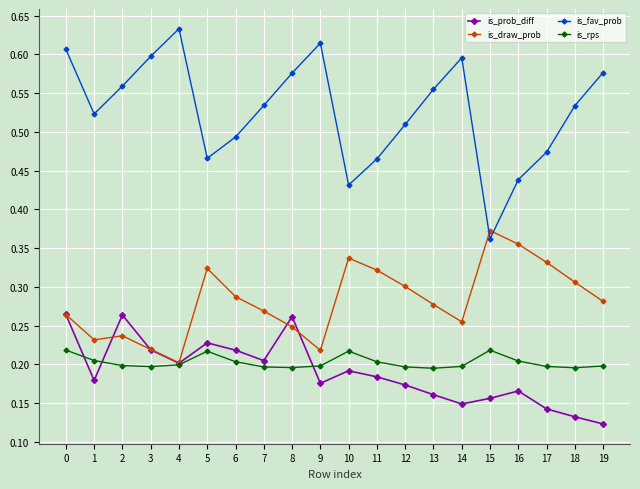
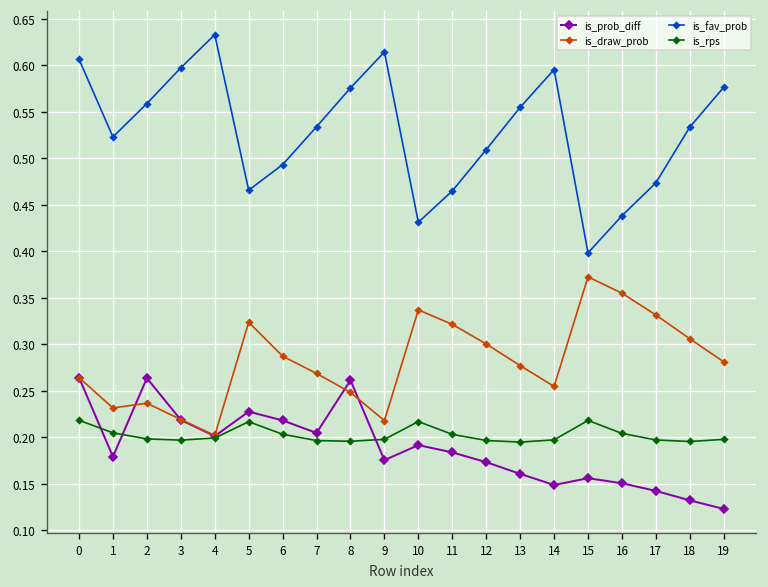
is_fav_prob, 15: 0.36 -> 0.40
is_prob_diff, 16: 0.17 -> 0.15
